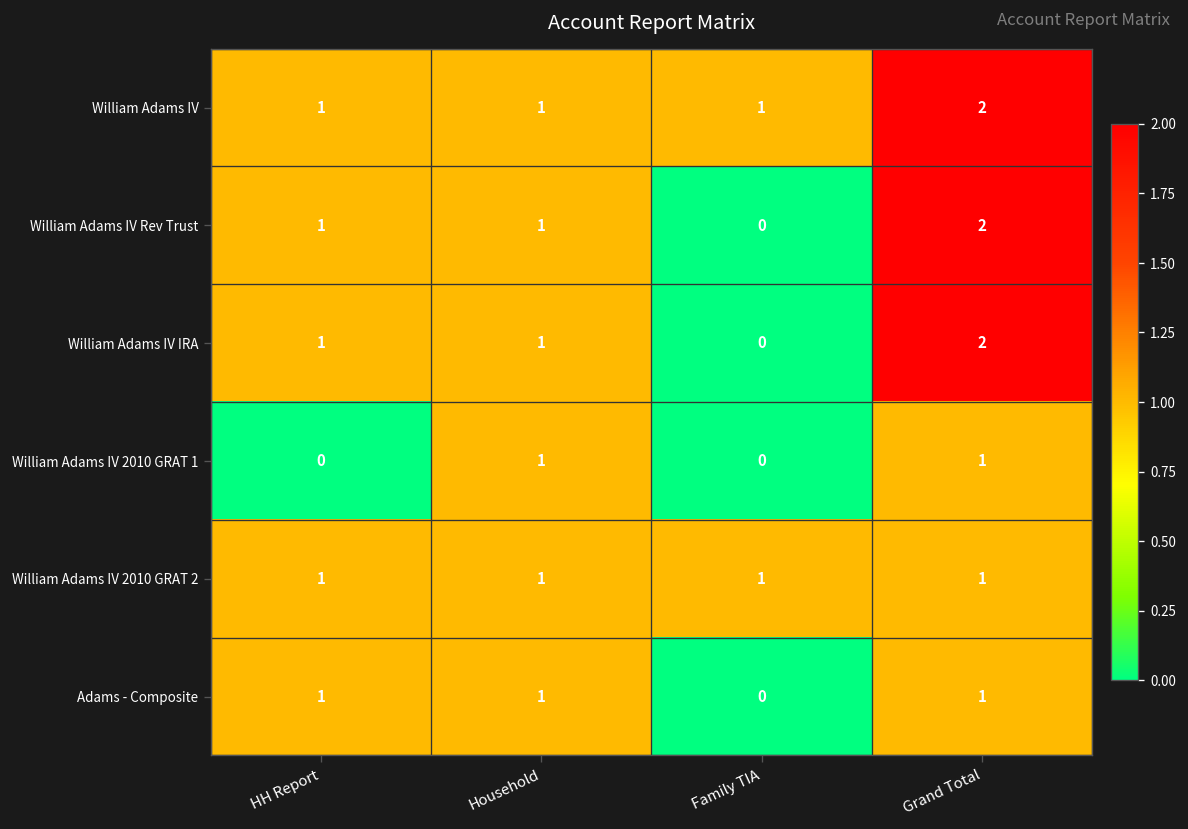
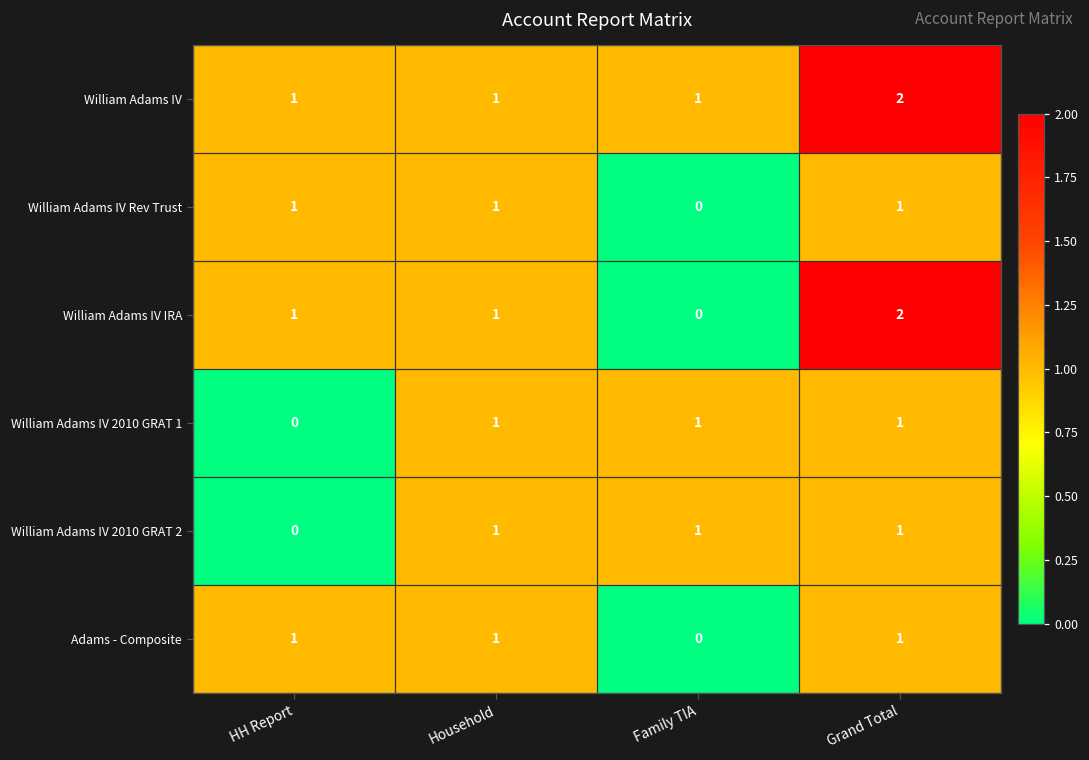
William Adams IV Rev Trust, Grand Total: 2 -> 1
William Adams IV 2010 GRAT 1, Family TIA: 0 -> 1
William Adams IV 2010 GRAT 2, HH Report: 1 -> 0
